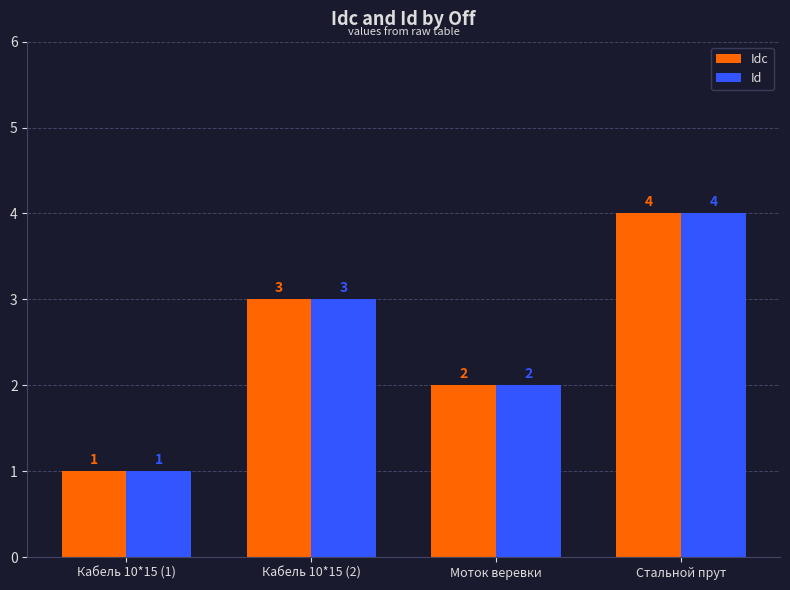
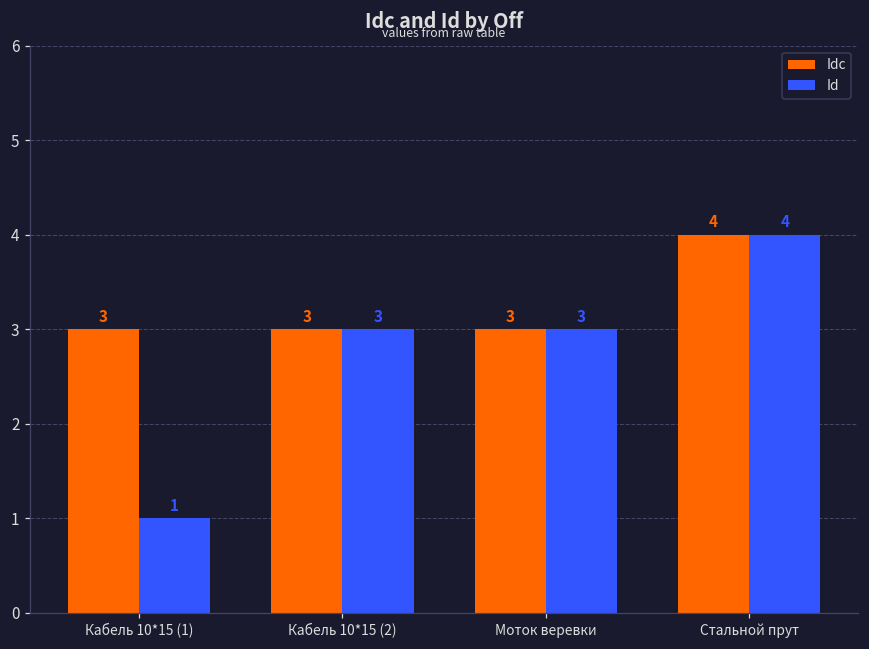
Idc, Кабель 10*15 (1): 1 -> 3
Idc, Моток веревки: 2 -> 3
Id, Моток веревки: 2 -> 3
